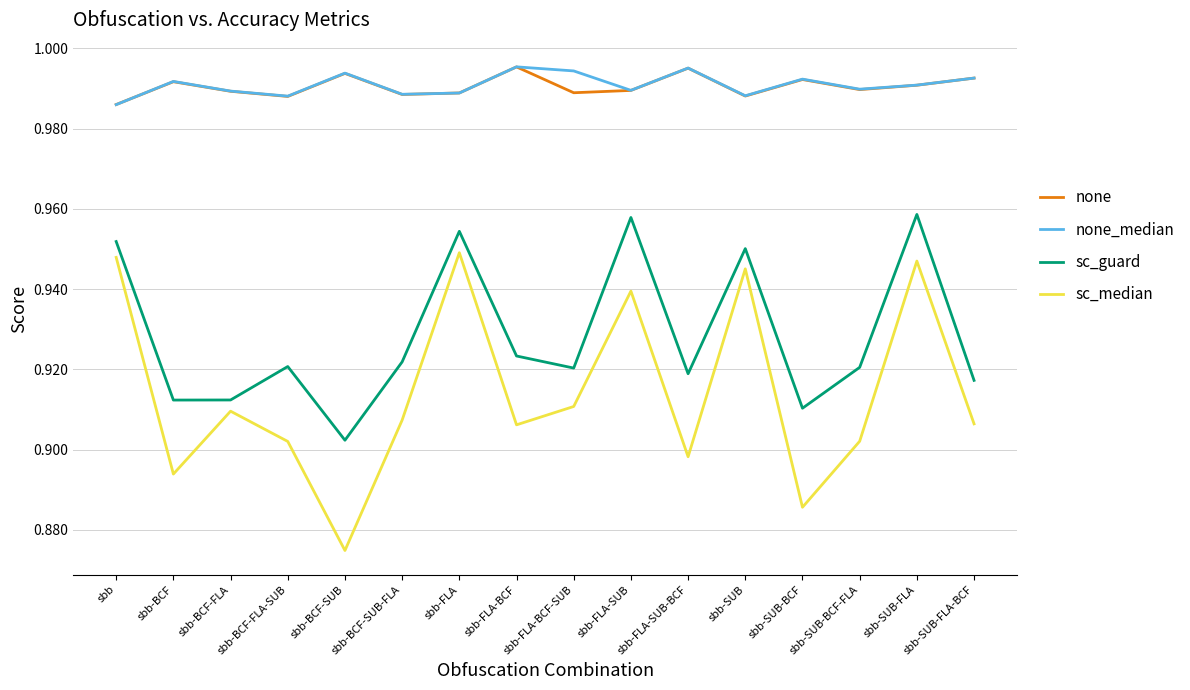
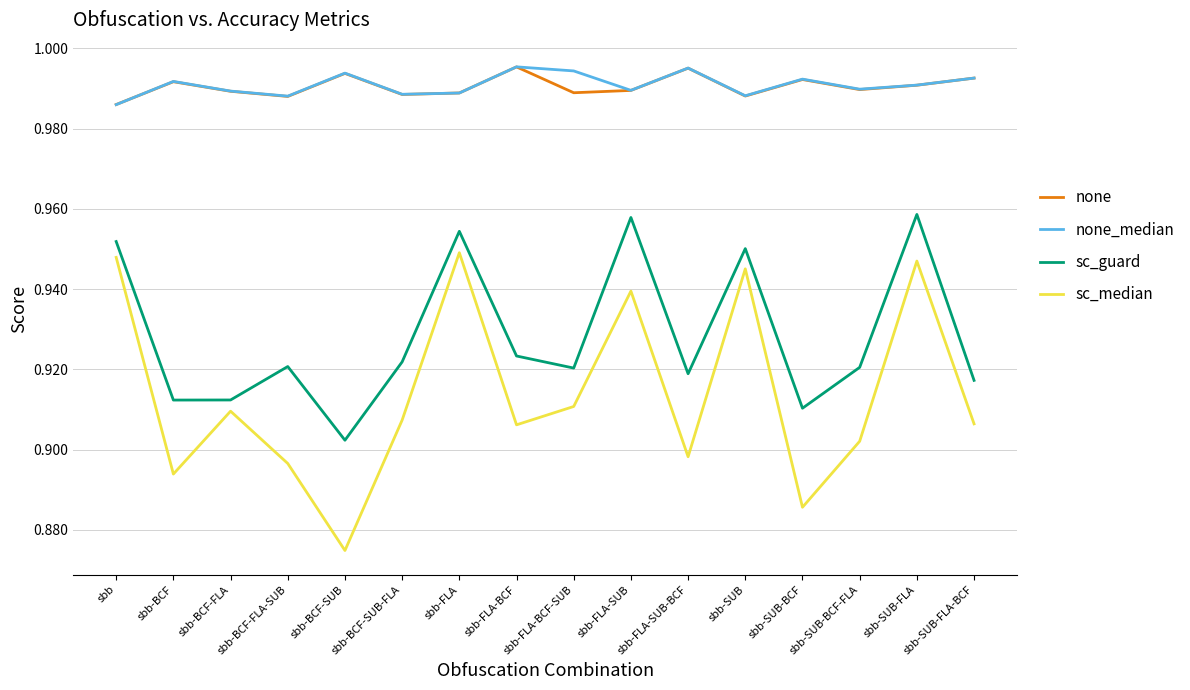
sc_median, sbb-BCF-FLA-SUB: 0.902 -> 0.897
